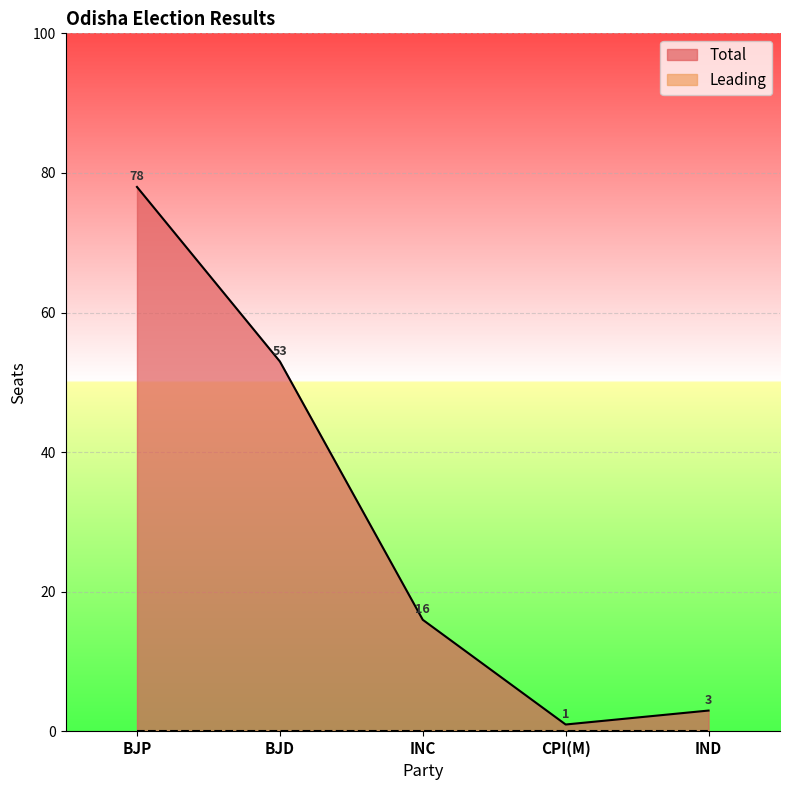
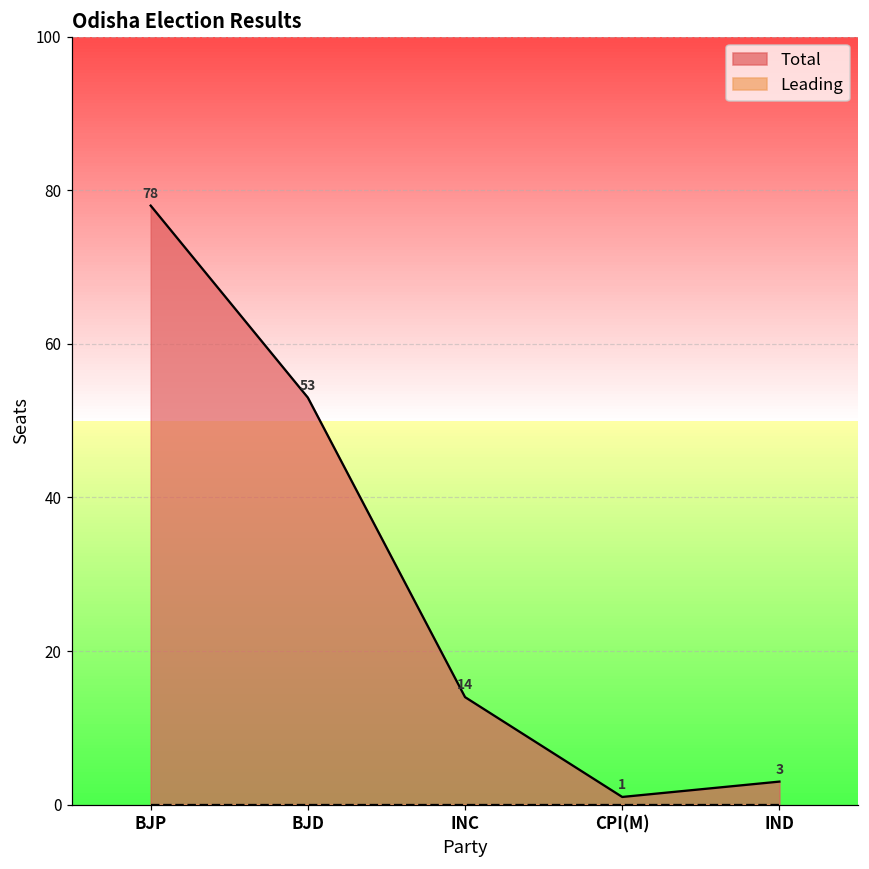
Total, INC: 16 -> 14
